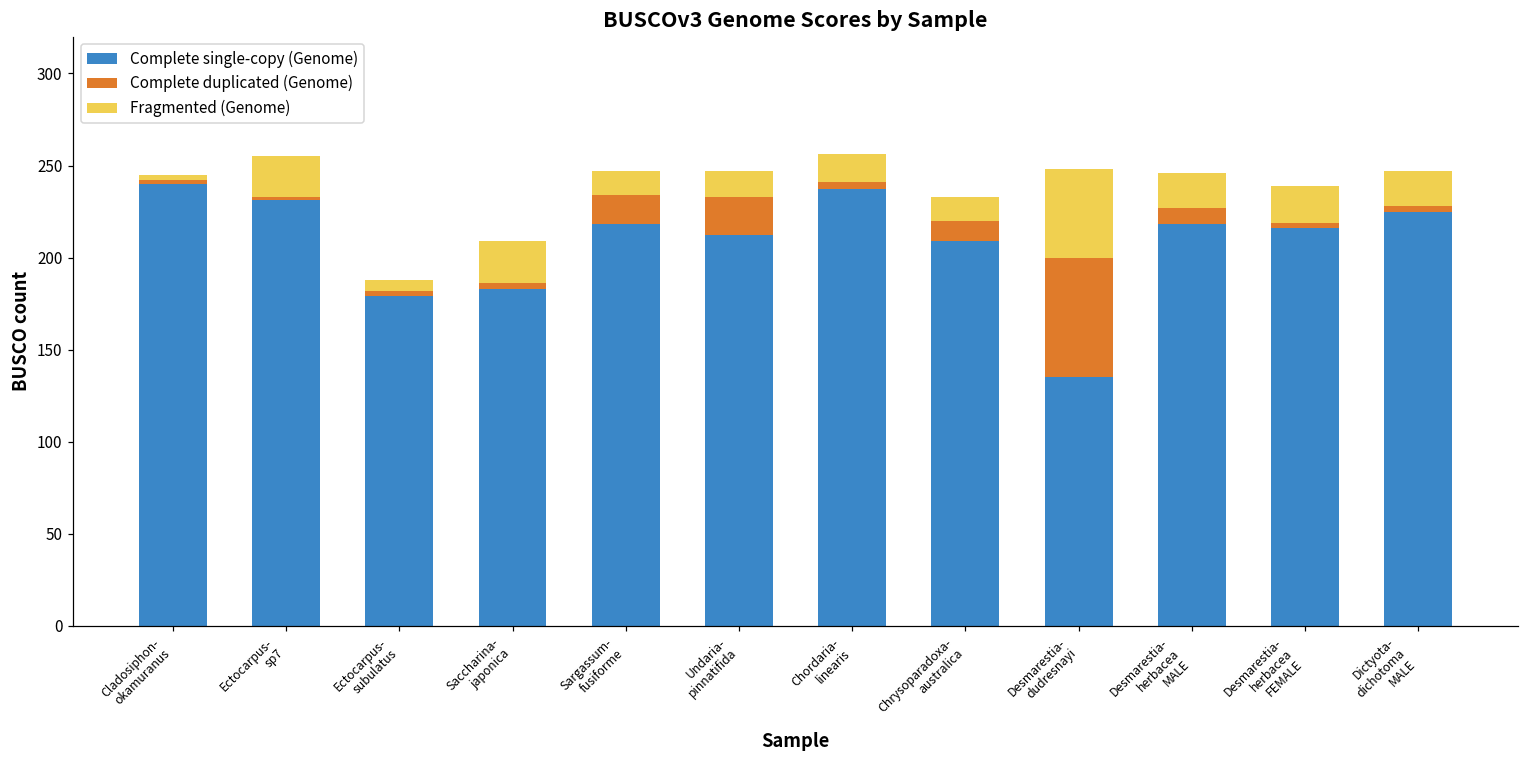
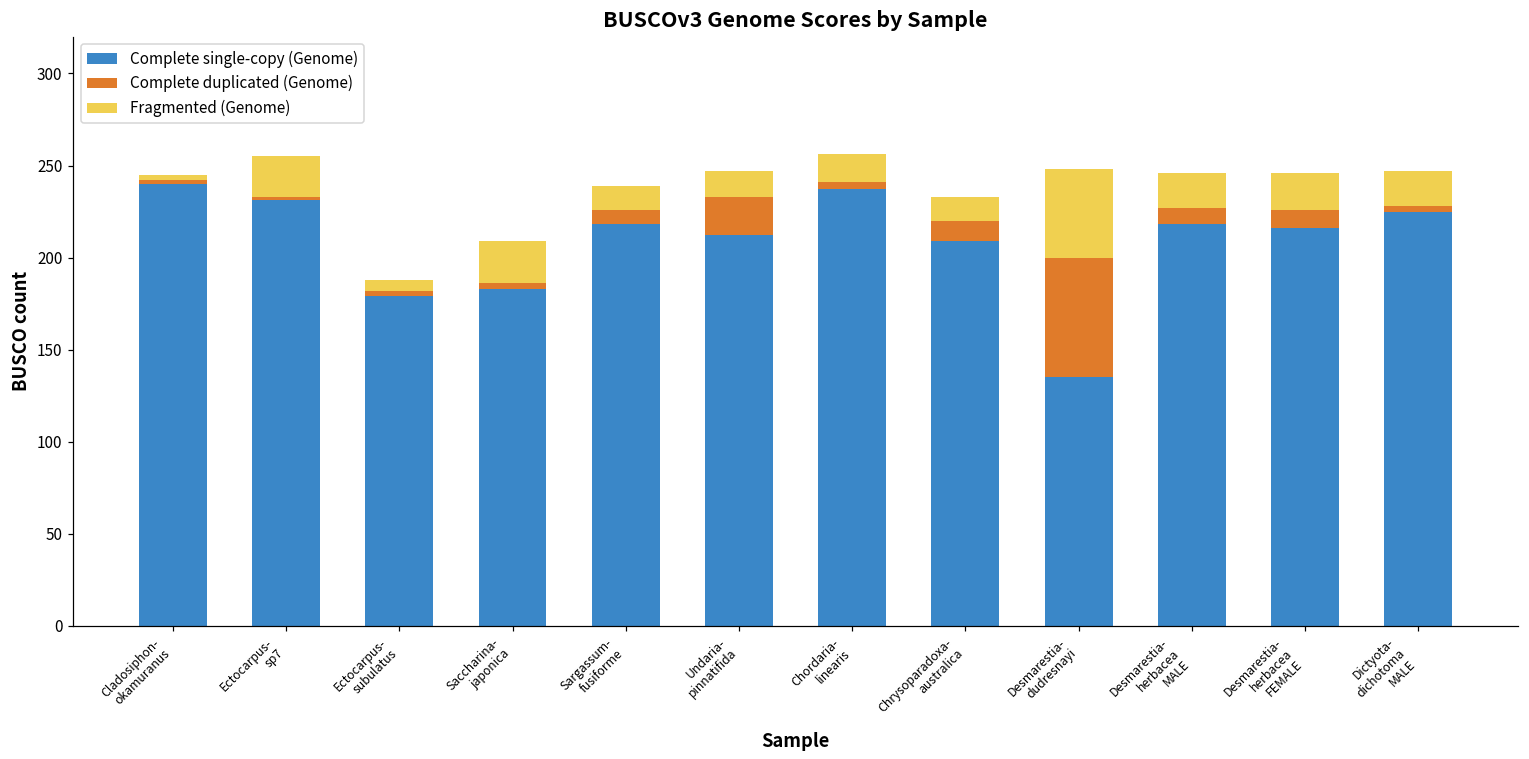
Complete duplicated (Genome), Sargassum- fusiforme: 16 -> 8
Complete duplicated (Genome), Desmarestia- herbacea FEMALE: 3 -> 10
